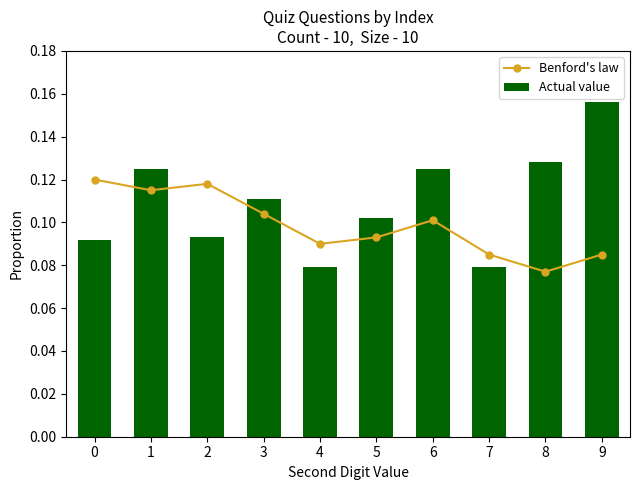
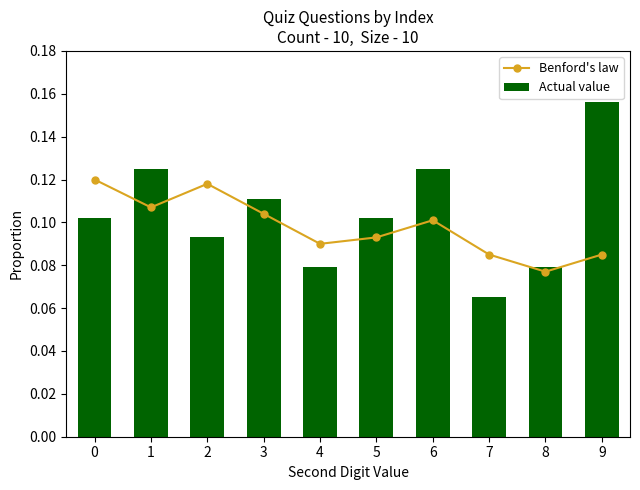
Actual value, 0: 0.092 -> 0.102
Benford's law, 1: 0.115 -> 0.107
Actual value, 7: 0.079 -> 0.065
Actual value, 8: 0.128 -> 0.079
